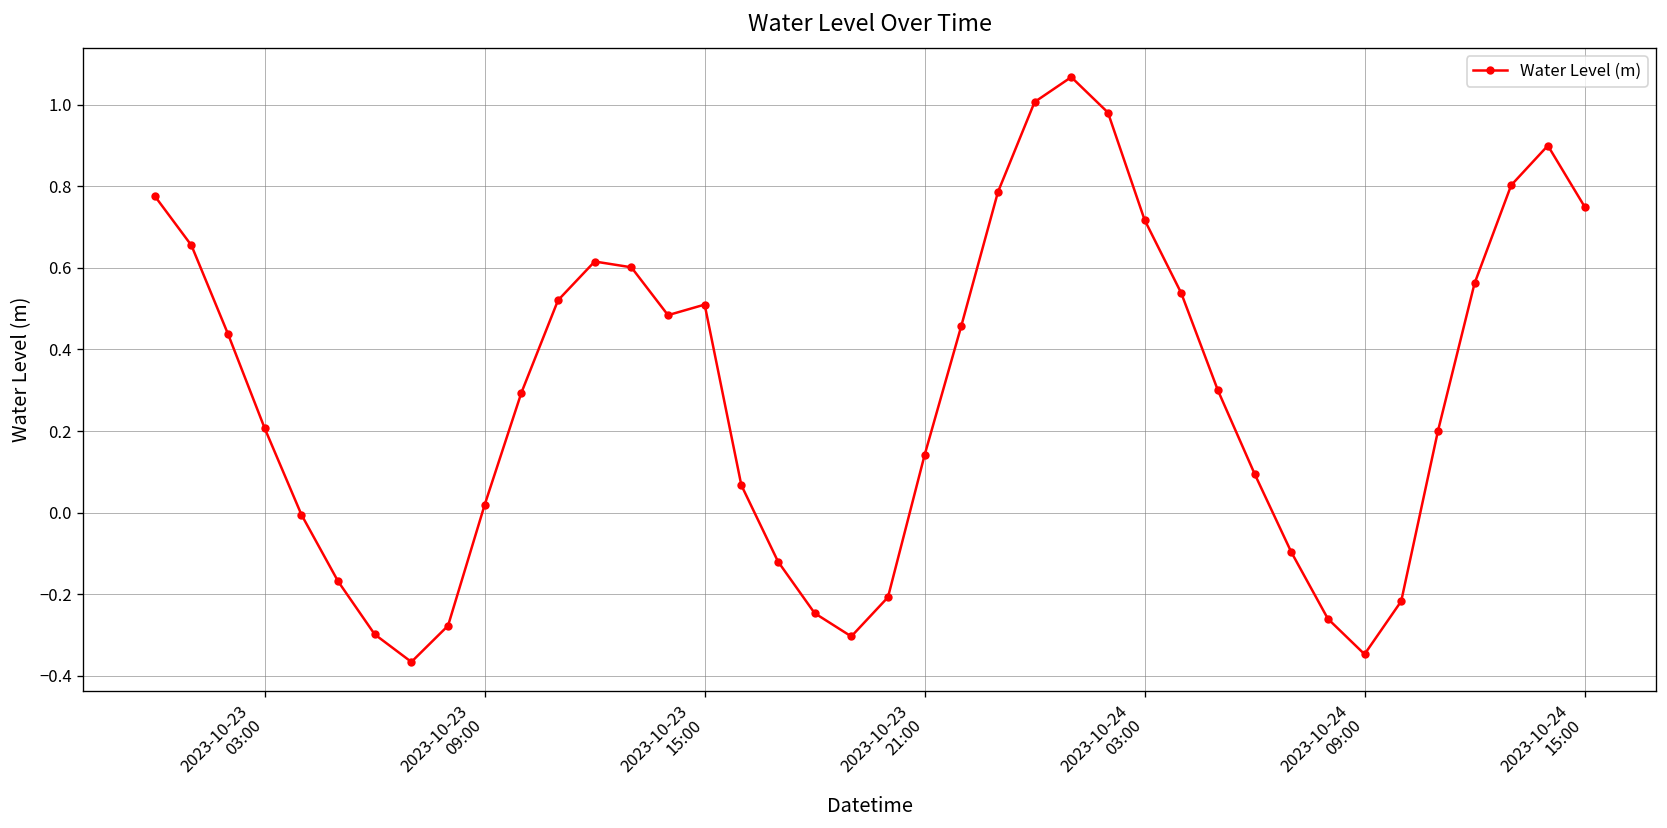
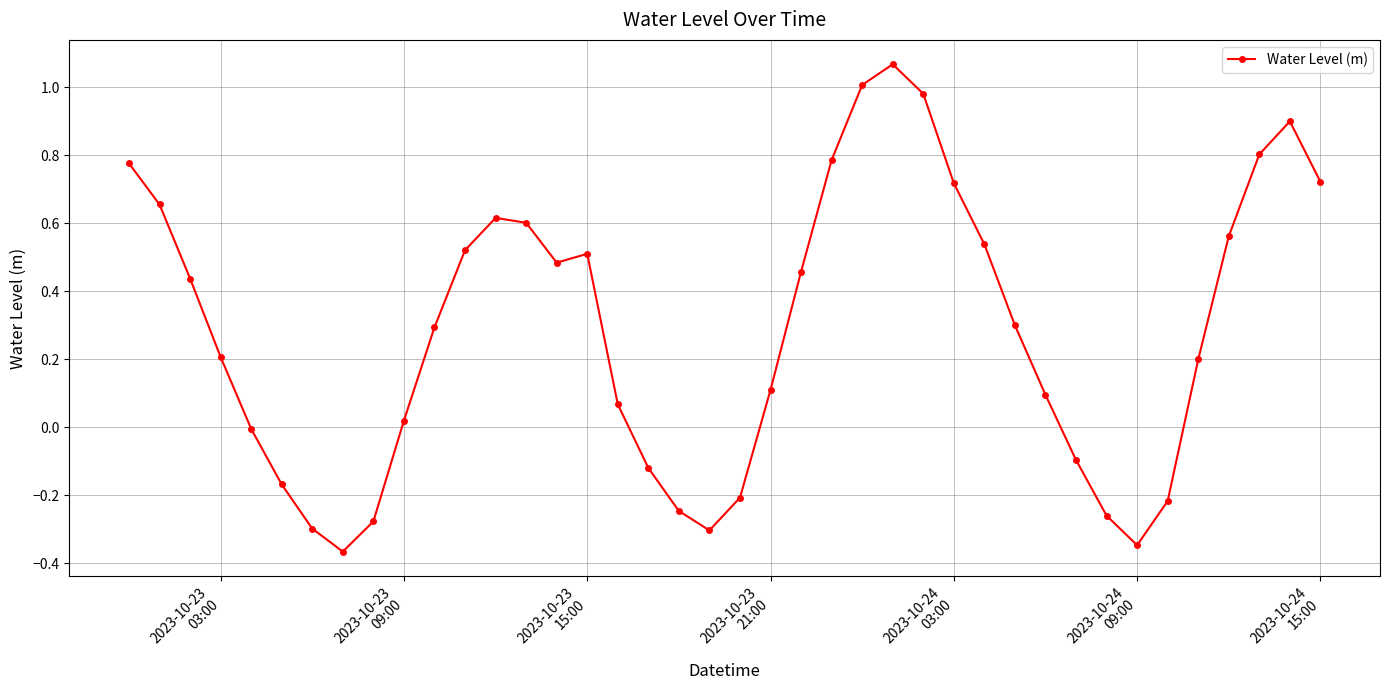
2023-10-23 21:00: 0.14 -> 0.11
2023-10-24 15:00: 0.75 -> 0.72
